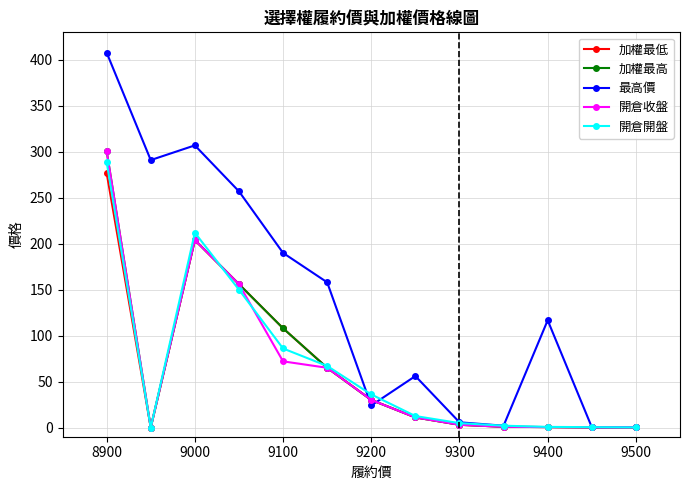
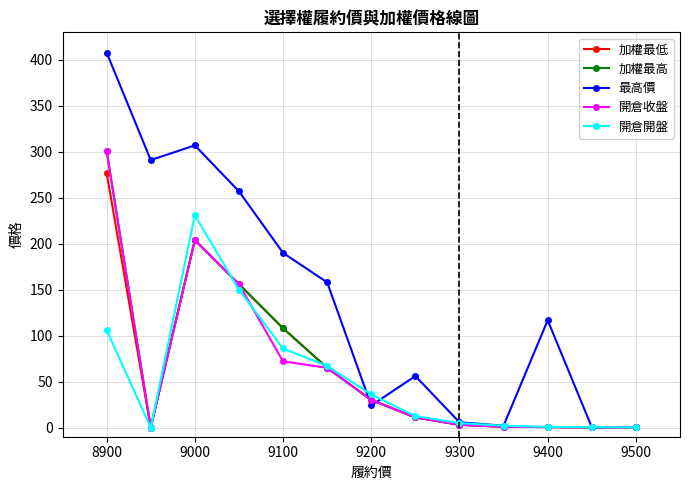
開倉開盤, 8900: 290 -> 110
開倉開盤, 9000: 210 -> 230
